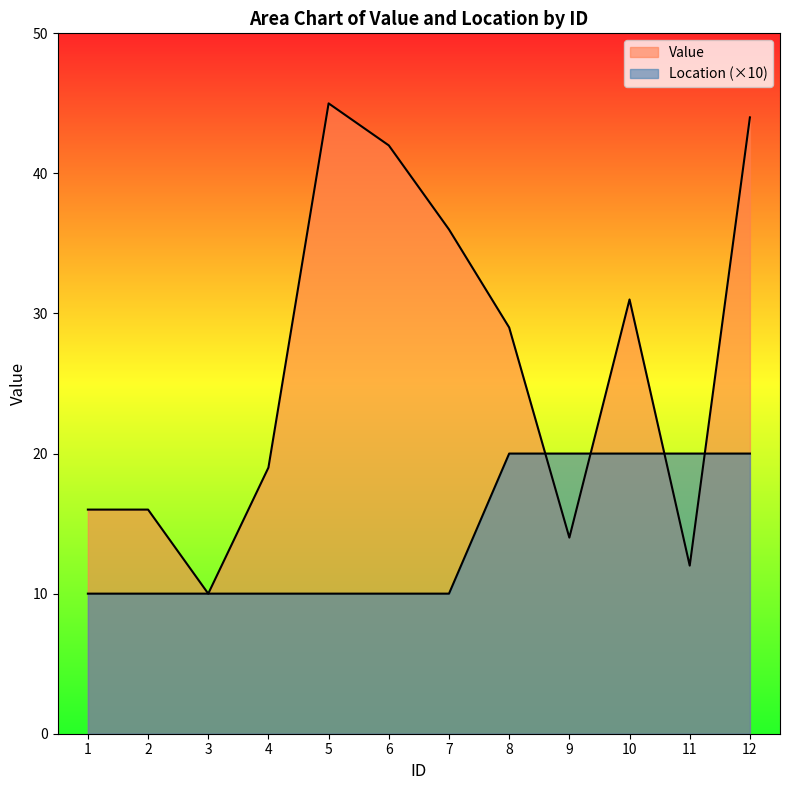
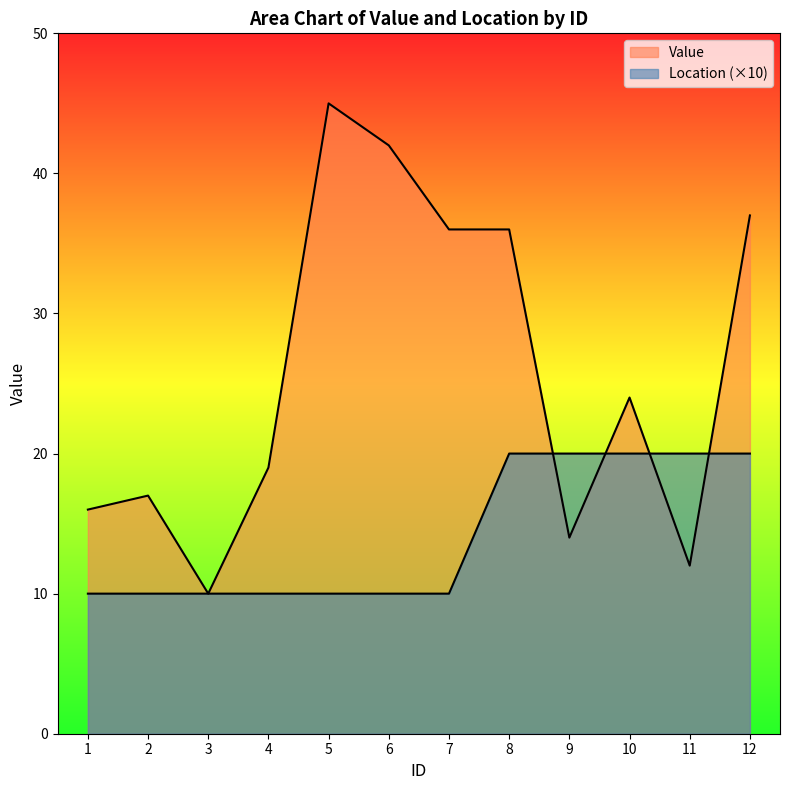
Value, 2: 16 -> 17
Value, 8: 29 -> 36
Value, 10: 31 -> 24
Value, 12: 44 -> 37
